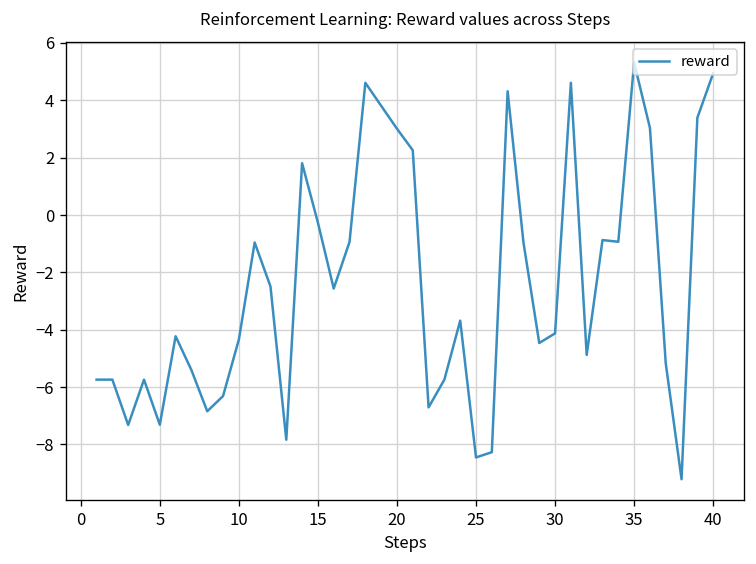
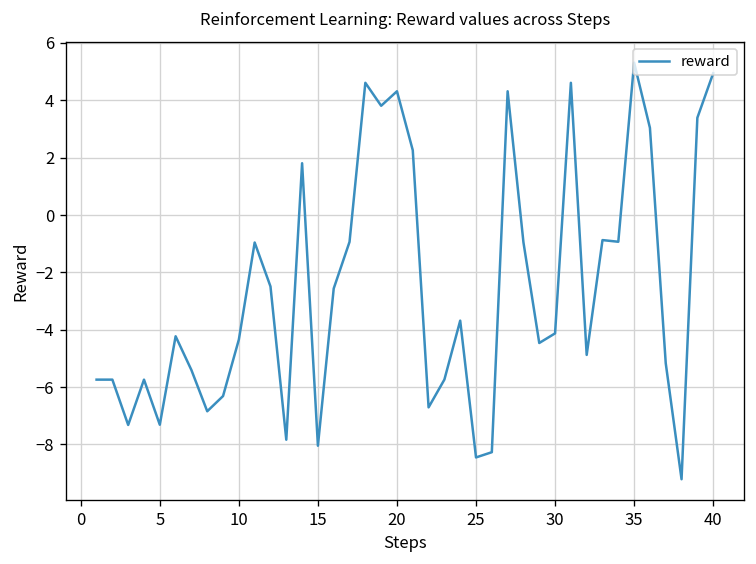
15: -0.3 -> -8.0
20: 3.0 -> 4.3
